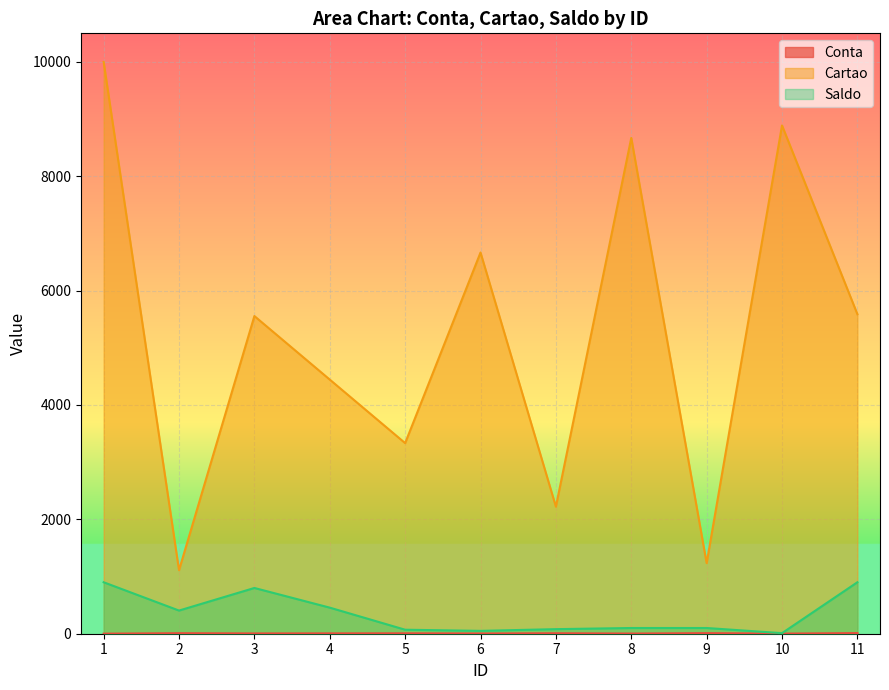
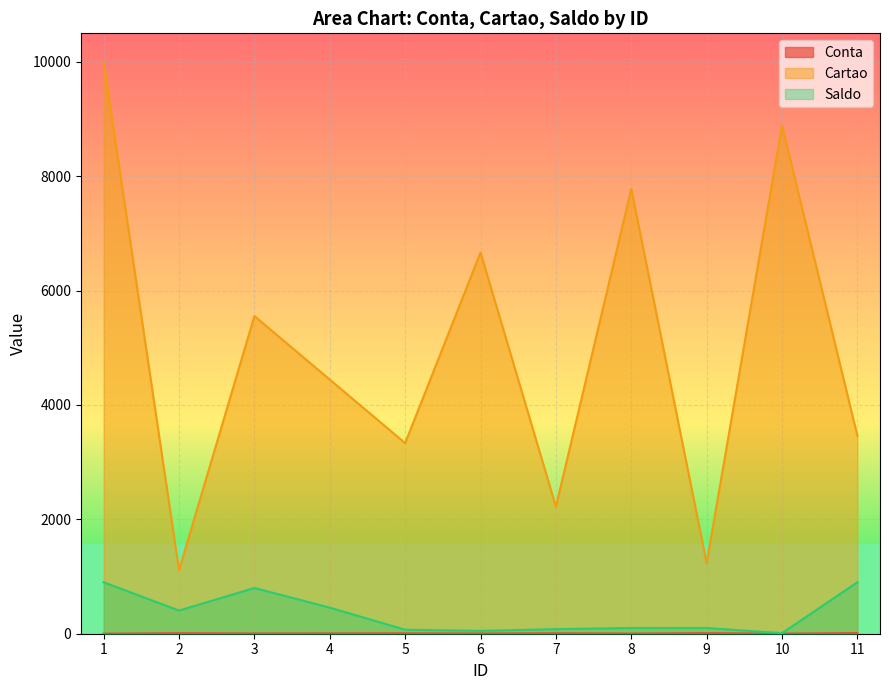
Cartao, 8: 8700 -> 7800
Cartao, 11: 5600 -> 3500
